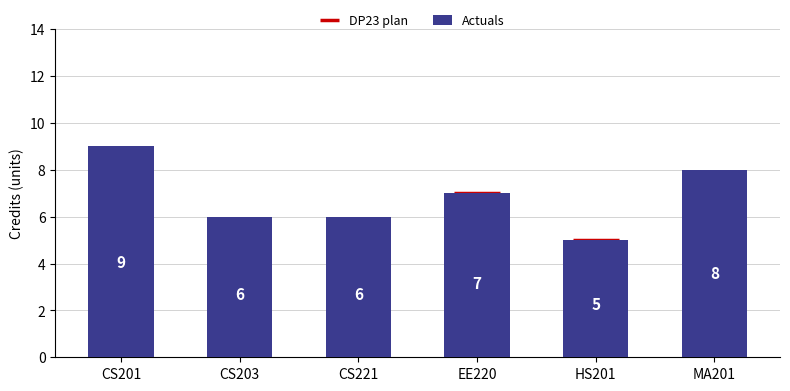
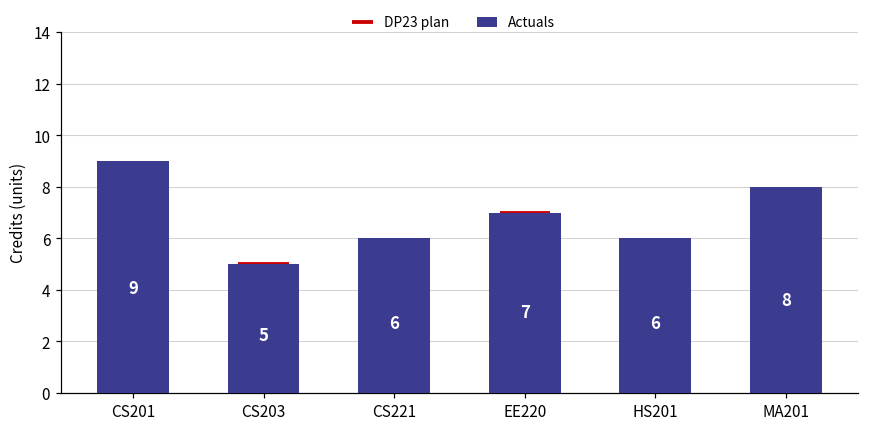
Actuals, CS203: 6 -> 5
Actuals, HS201: 5 -> 6
